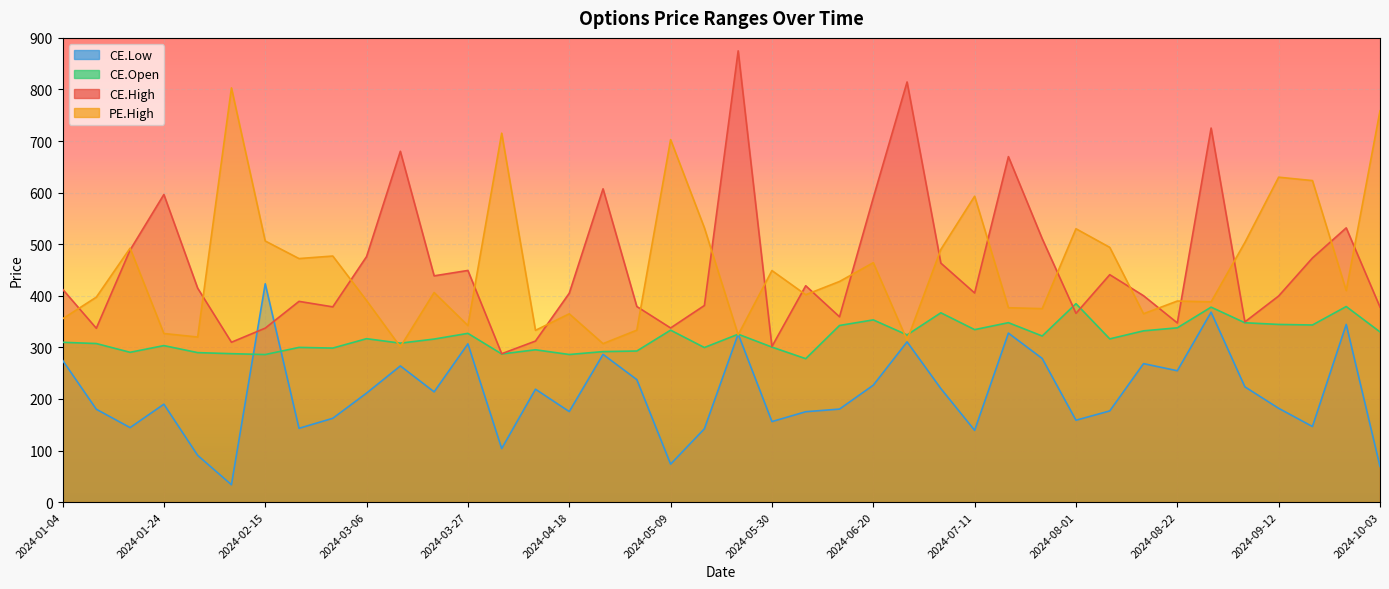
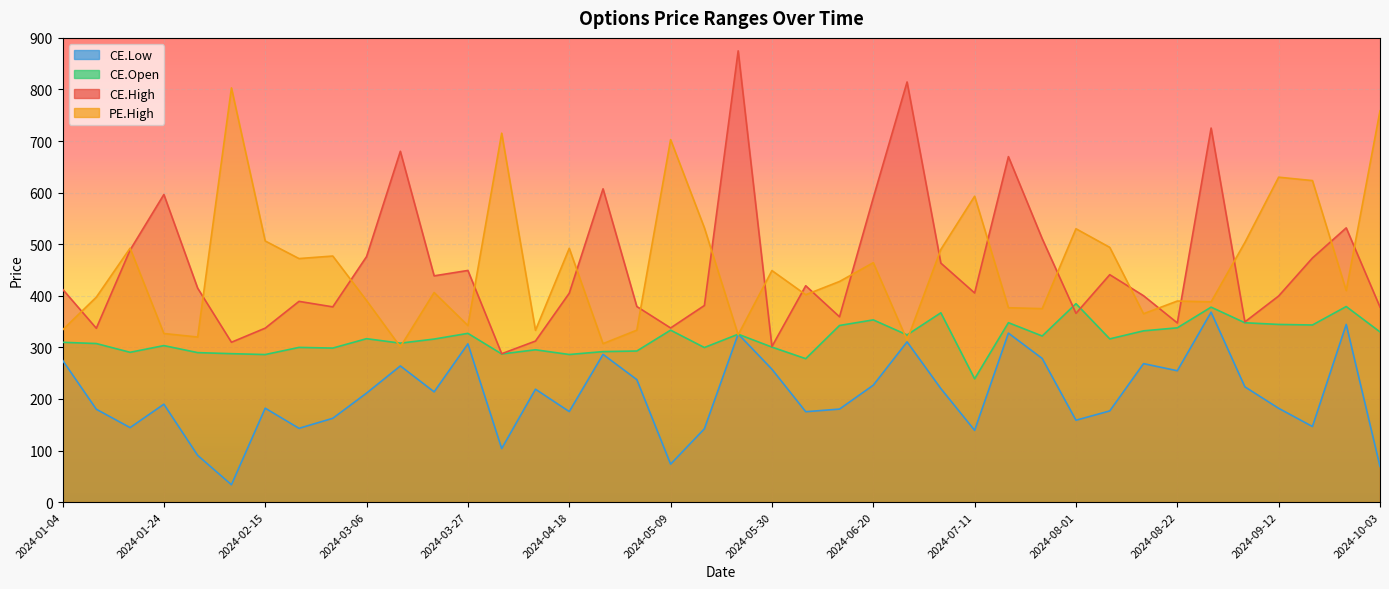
PE.High, 2024-01-04: 360 -> 330
CE.Low, 2024-02-15: 420 -> 180
PE.High, 2024-04-18: 370 -> 490
CE.Low, 2024-05-30: 160 -> 260
CE.Open, 2024-07-11: 330 -> 240
